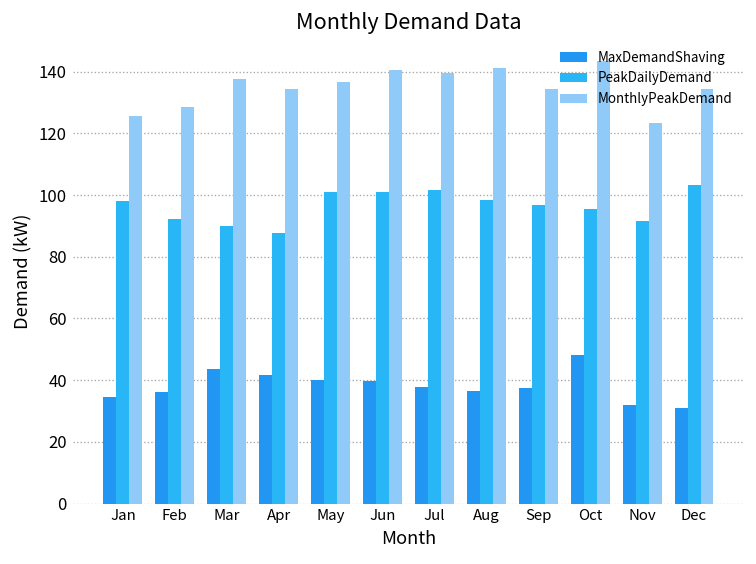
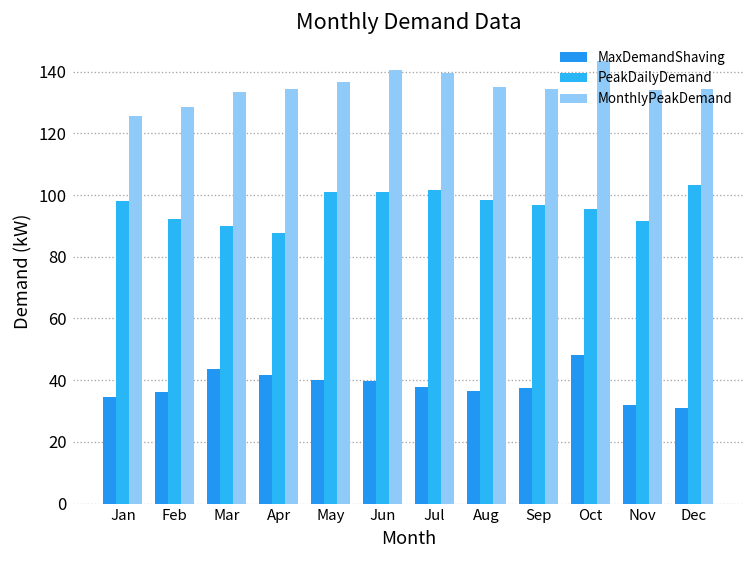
MonthlyPeakDemand, Mar: 138 -> 134
MonthlyPeakDemand, Aug: 141 -> 135
MonthlyPeakDemand, Nov: 124 -> 134
